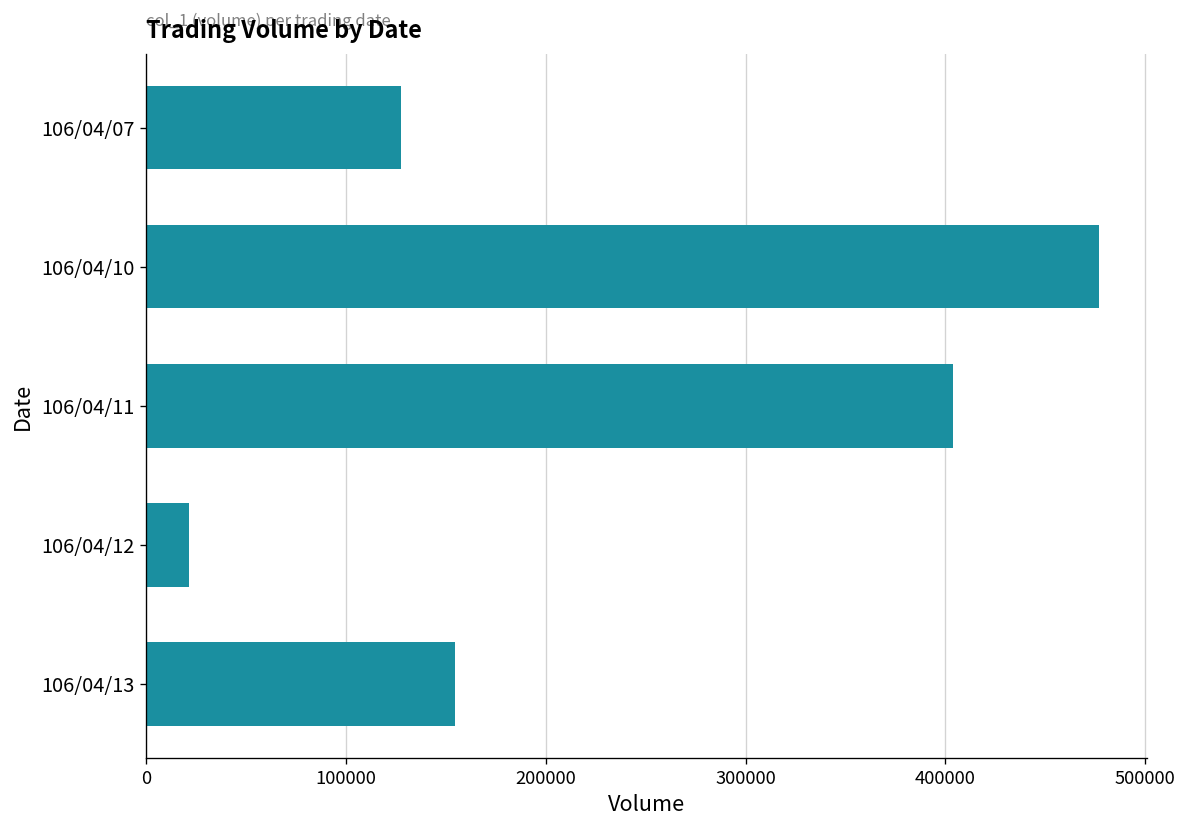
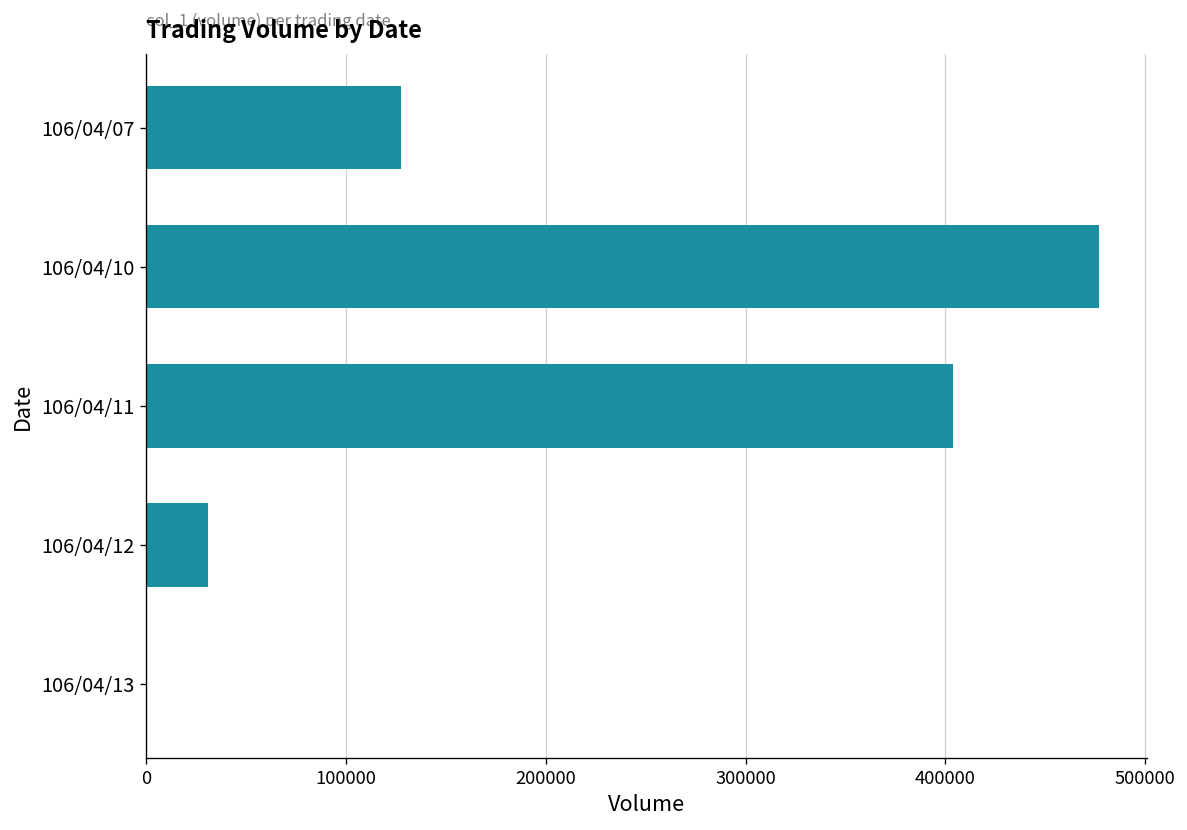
106/04/12: 22000 -> 31000
106/04/13: 154000 -> 0
